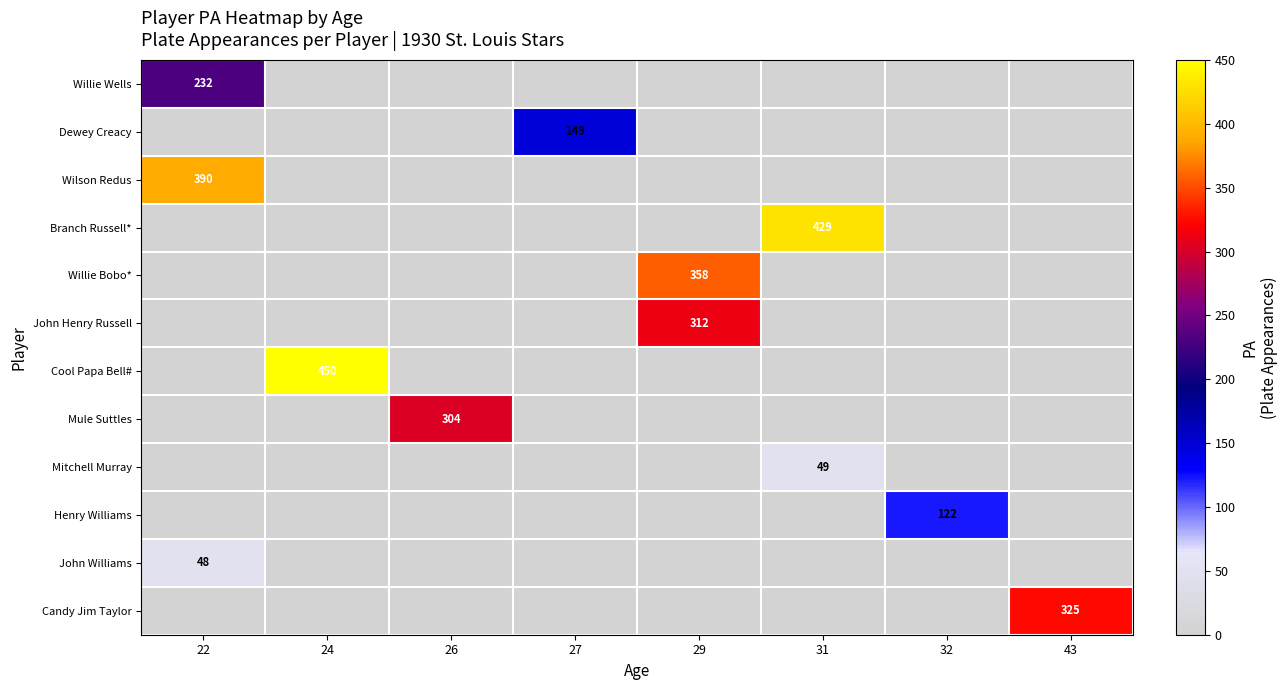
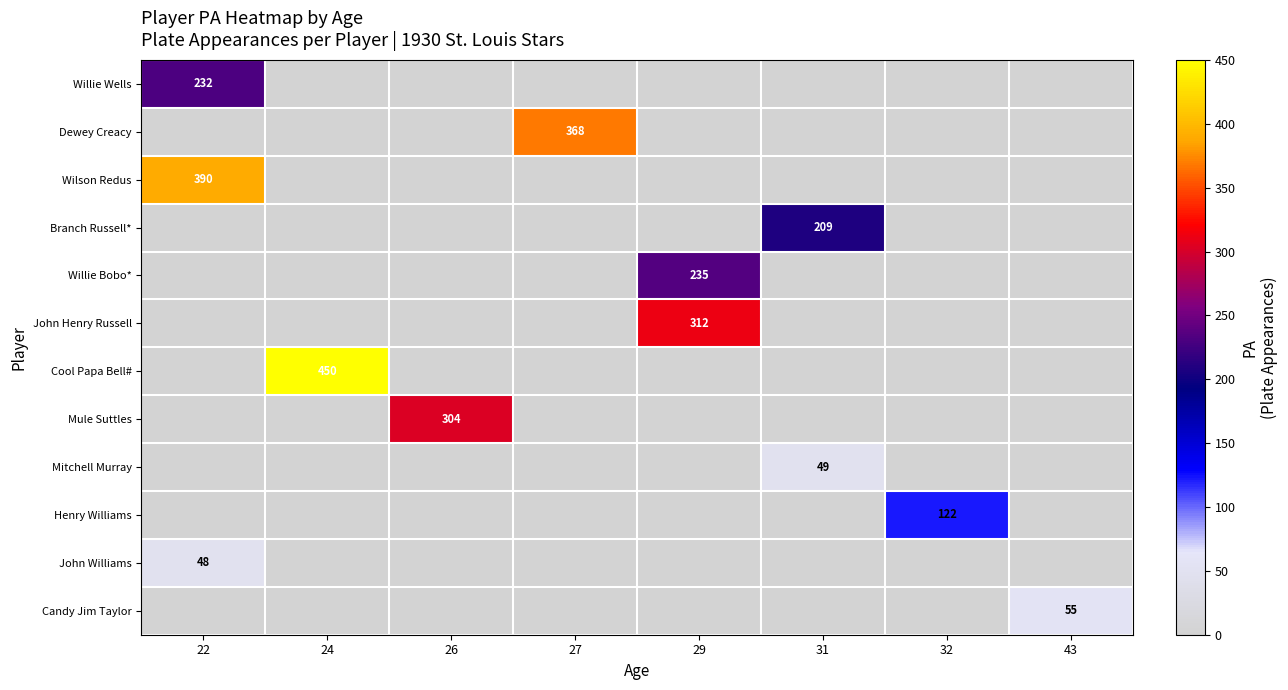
Dewey Creacy, 27: 149 -> 368
Branch Russell*, 31: 429 -> 209
Willie Bobo*, 29: 358 -> 235
Candy Jim Taylor, 43: 325 -> 55
